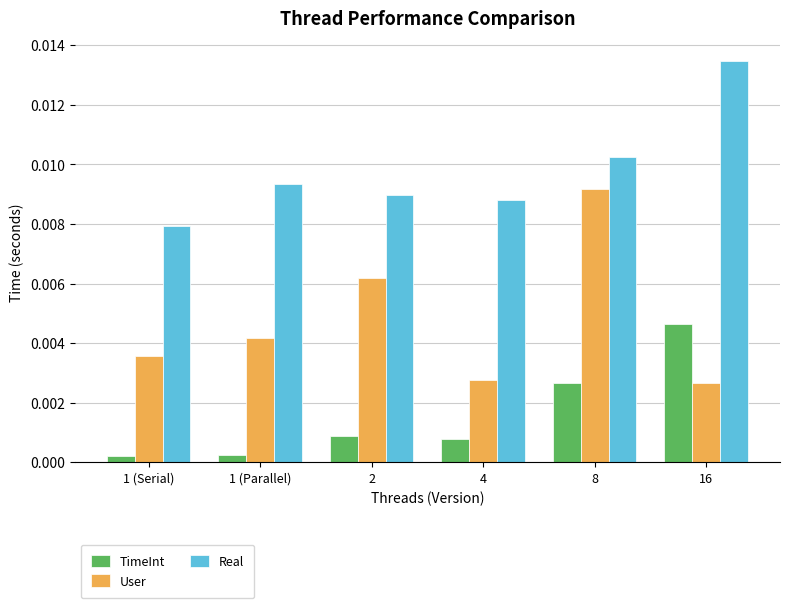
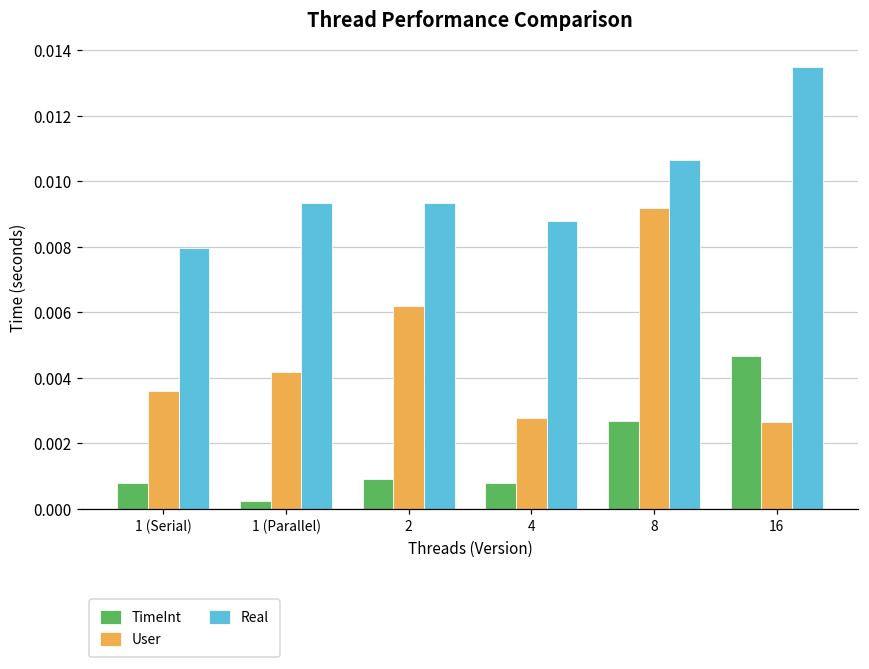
TimeInt, 1 (Serial): 0.0002 -> 0.0008
Real, 2: 0.0090 -> 0.0093
Real, 8: 0.0103 -> 0.0106
